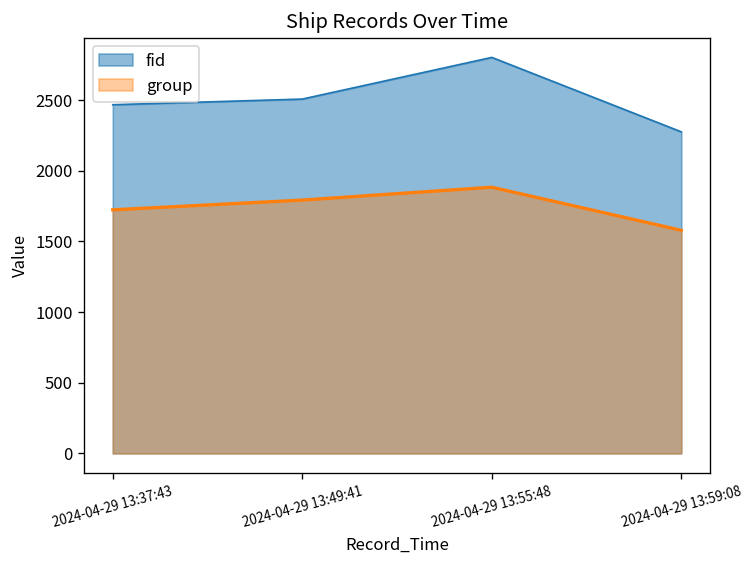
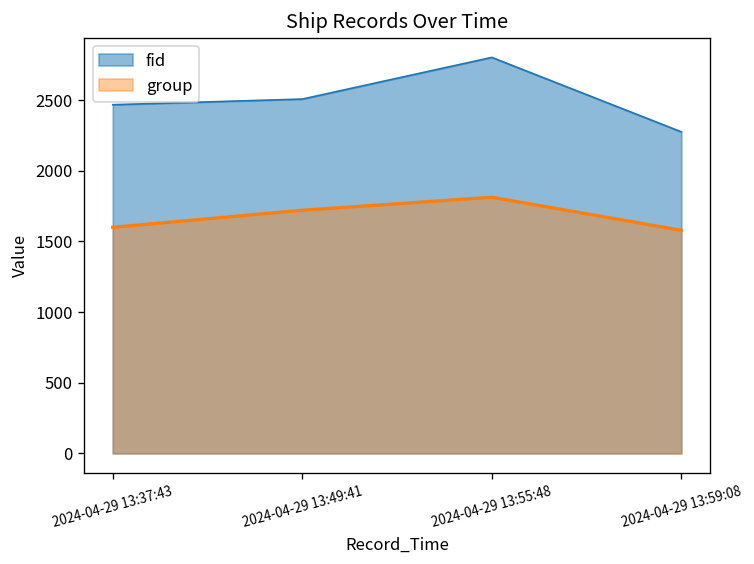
group, 2024-04-29 13:37:43: 1720 -> 1600
group, 2024-04-29 13:49:41: 1790 -> 1720
group, 2024-04-29 13:55:48: 1880 -> 1810
